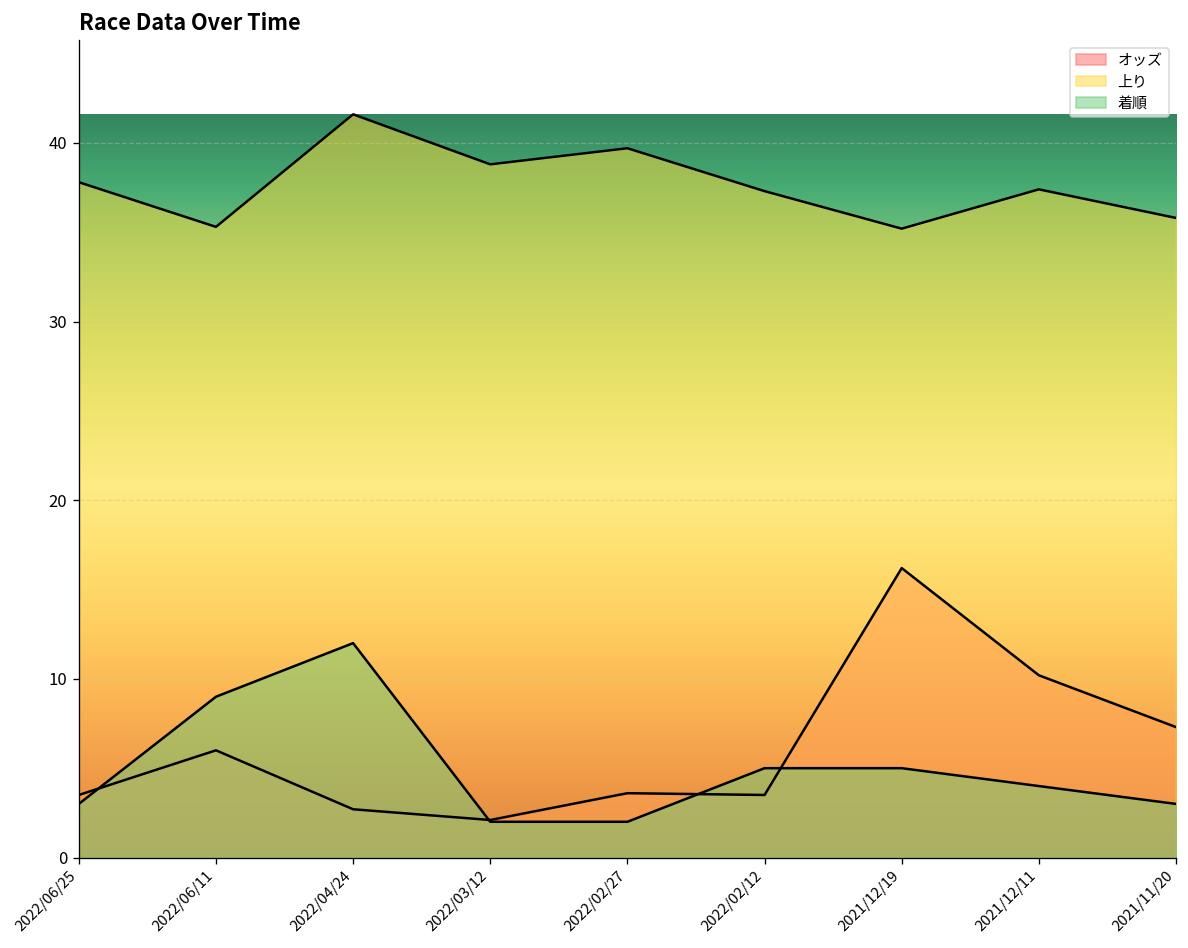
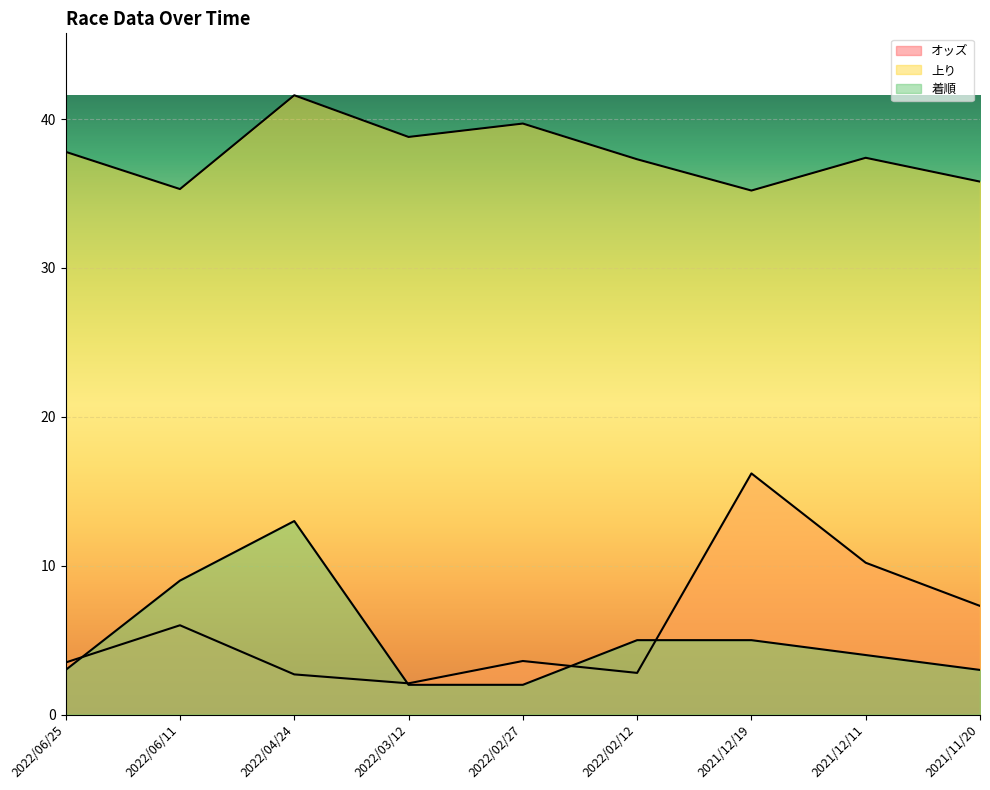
着順, 2022/04/24: 12 -> 13
オッズ, 2022/02/12: 3.5 -> 2.8
